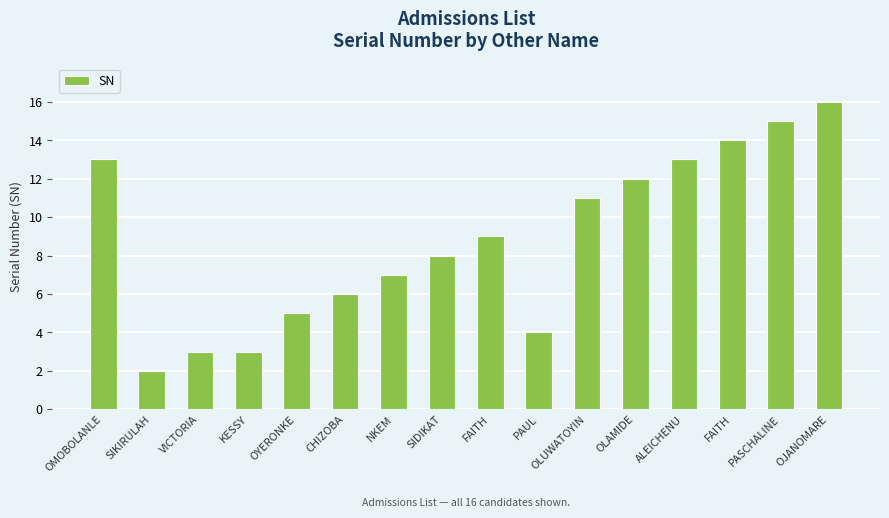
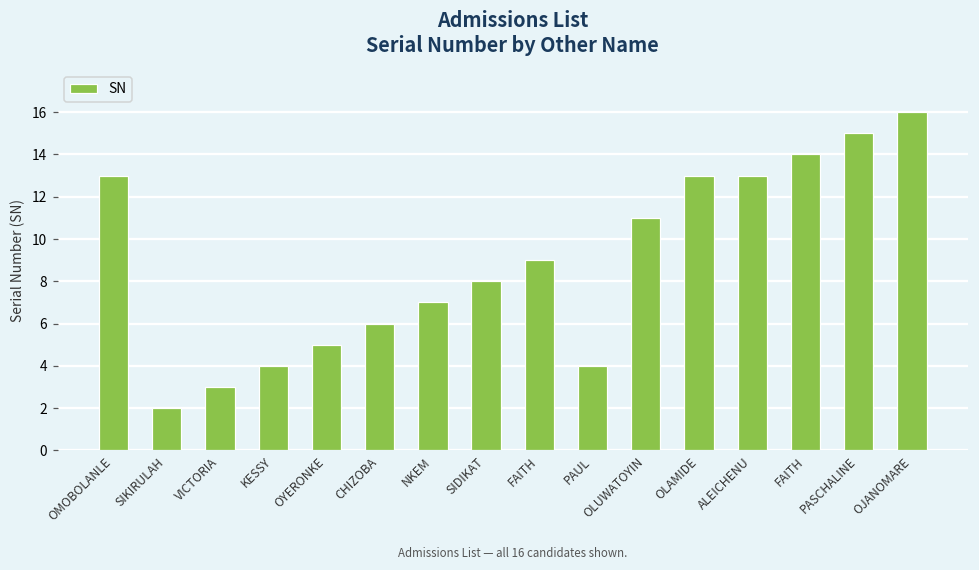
KESSY: 3 -> 4
OLAMIDE: 12 -> 13
